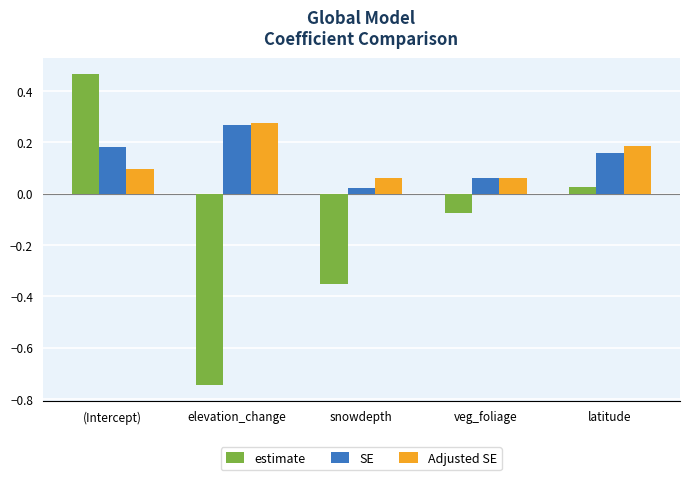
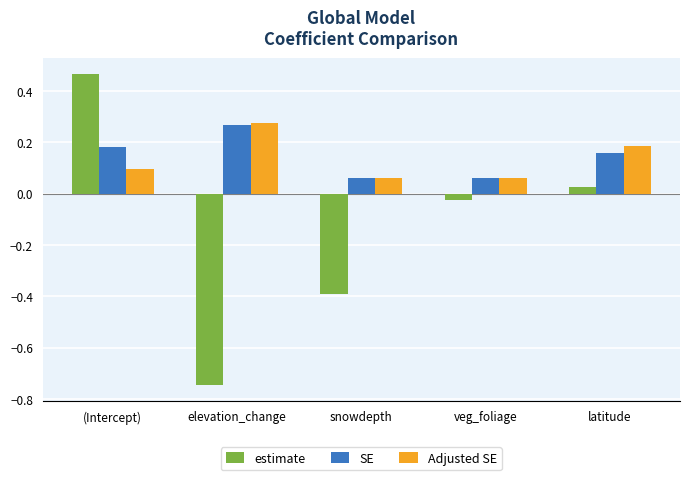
estimate, snowdepth: -0.35 -> -0.39
SE, snowdepth: 0.02 -> 0.06
estimate, veg_foliage: -0.07 -> -0.02
